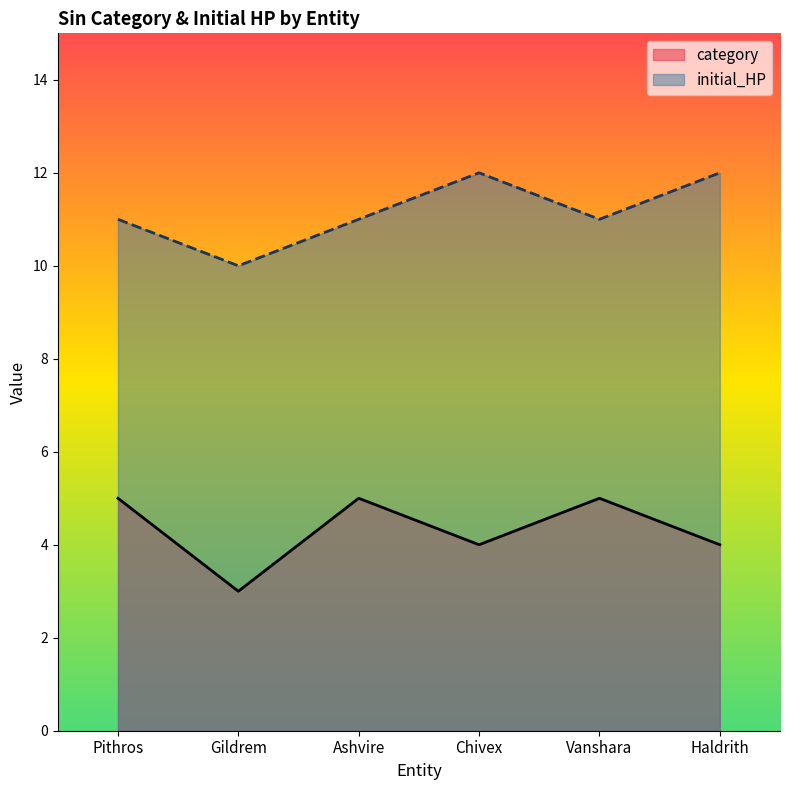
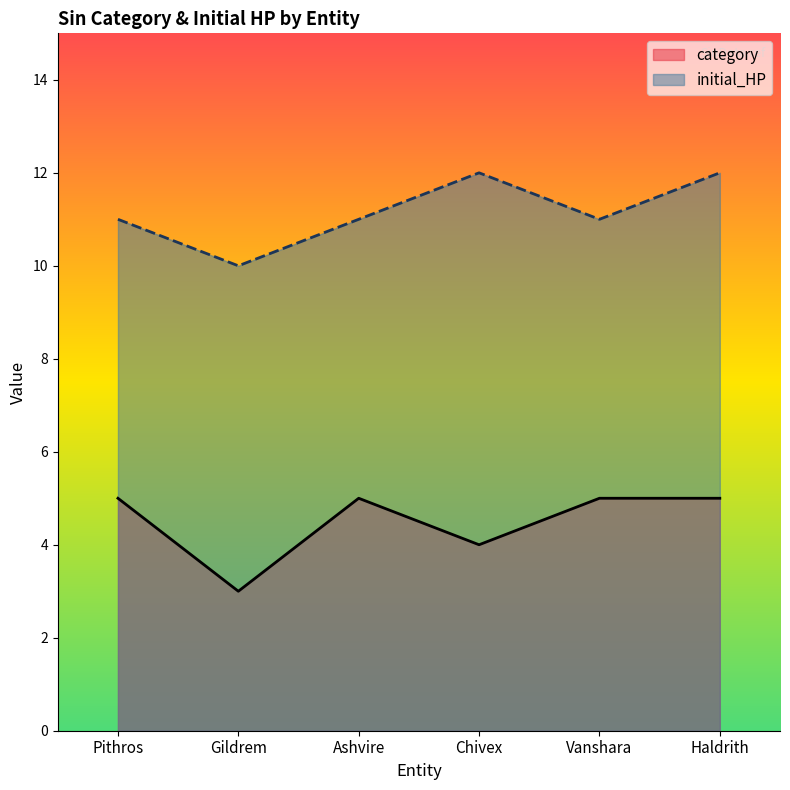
category, Haldrith: 4 -> 5
